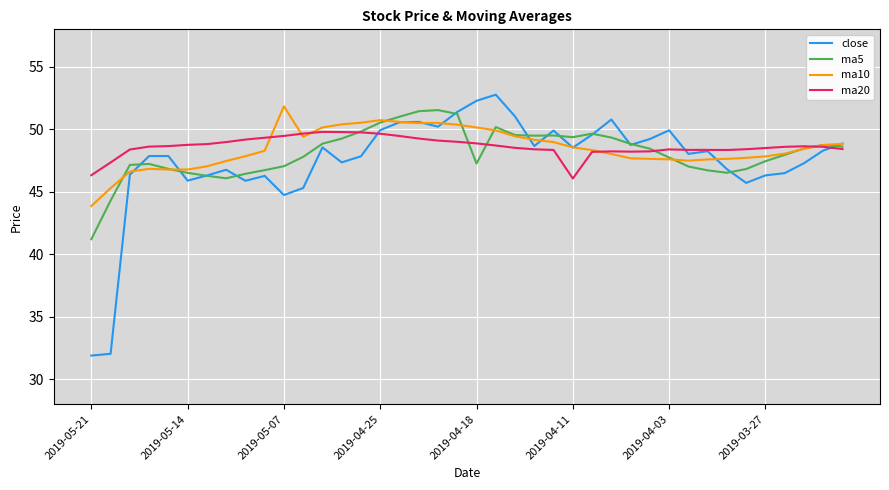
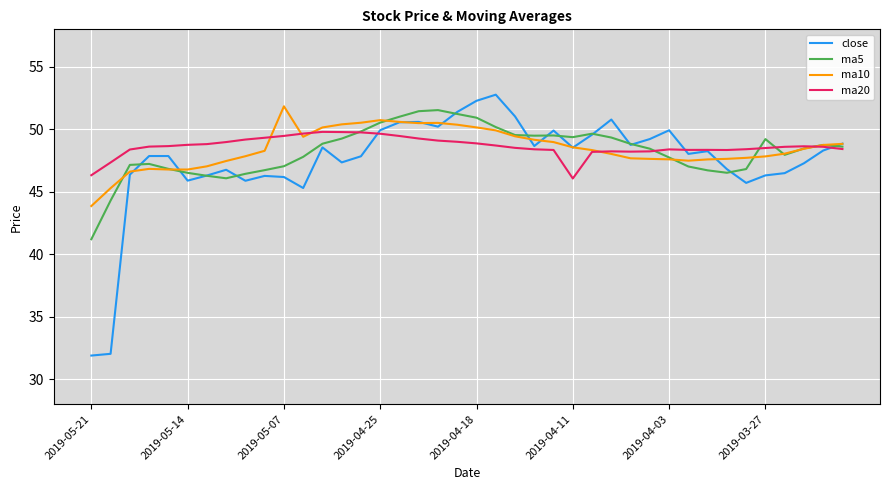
close, 2019-05-07: 44.7 -> 46.2
ma5, 2019-04-18: 47.3 -> 50.9
ma5, 2019-03-27: 47.4 -> 49.2
